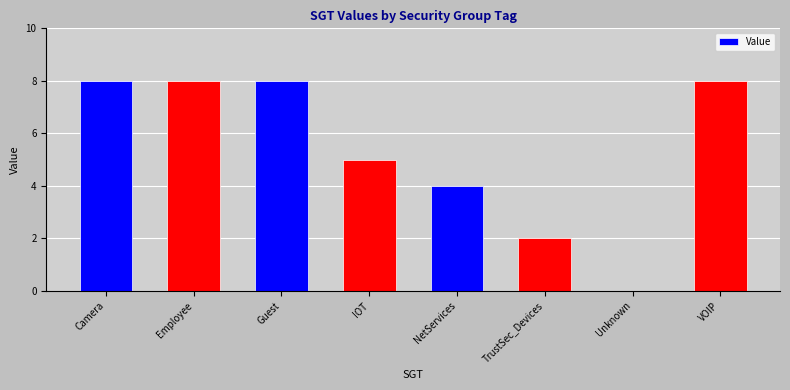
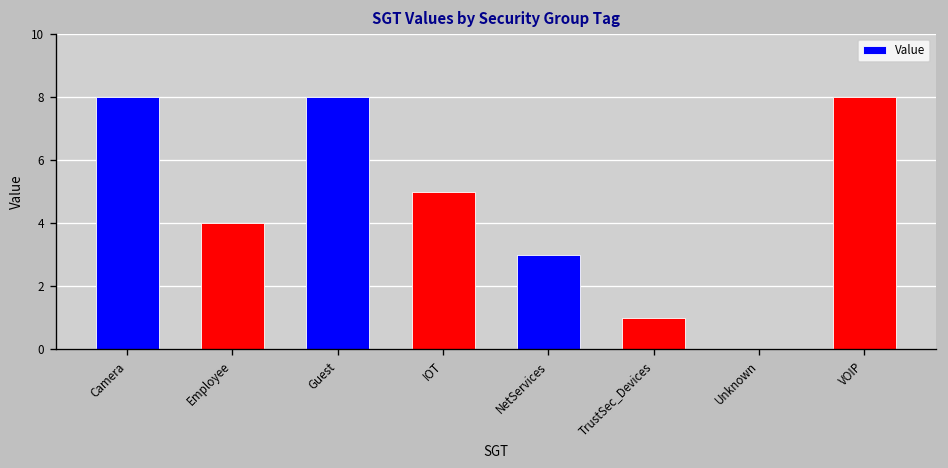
Employee: 8 -> 4
NetServices: 4 -> 3
TrustSec_Devices: 2 -> 1
